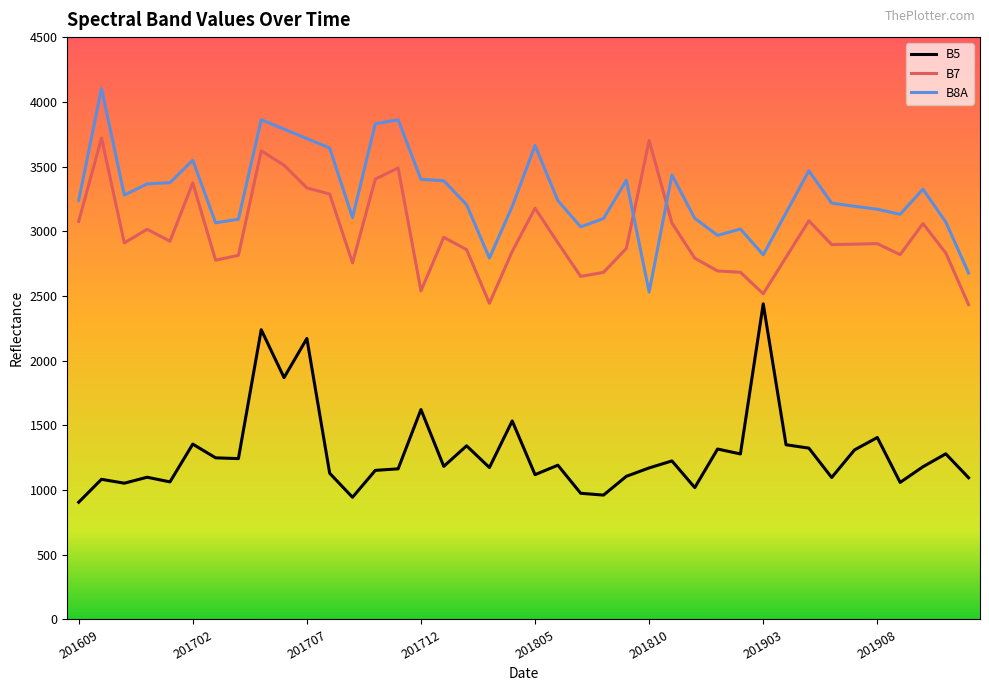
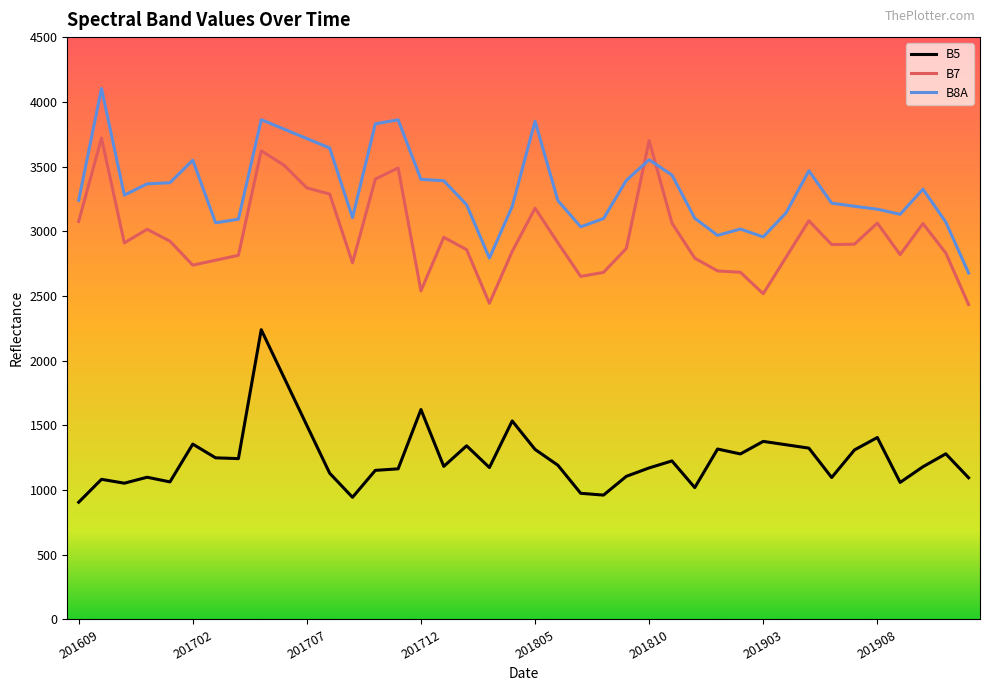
B7, 201702: 3370 -> 2740
B5, 201707: 2170 -> 1500
B5, 201805: 1120 -> 1310
B8A, 201805: 3660 -> 3850
B8A, 201810: 2530 -> 3550
B5, 201903: 2440 -> 1380
B8A, 201903: 2820 -> 2960
B7, 201908: 2900 -> 3060
